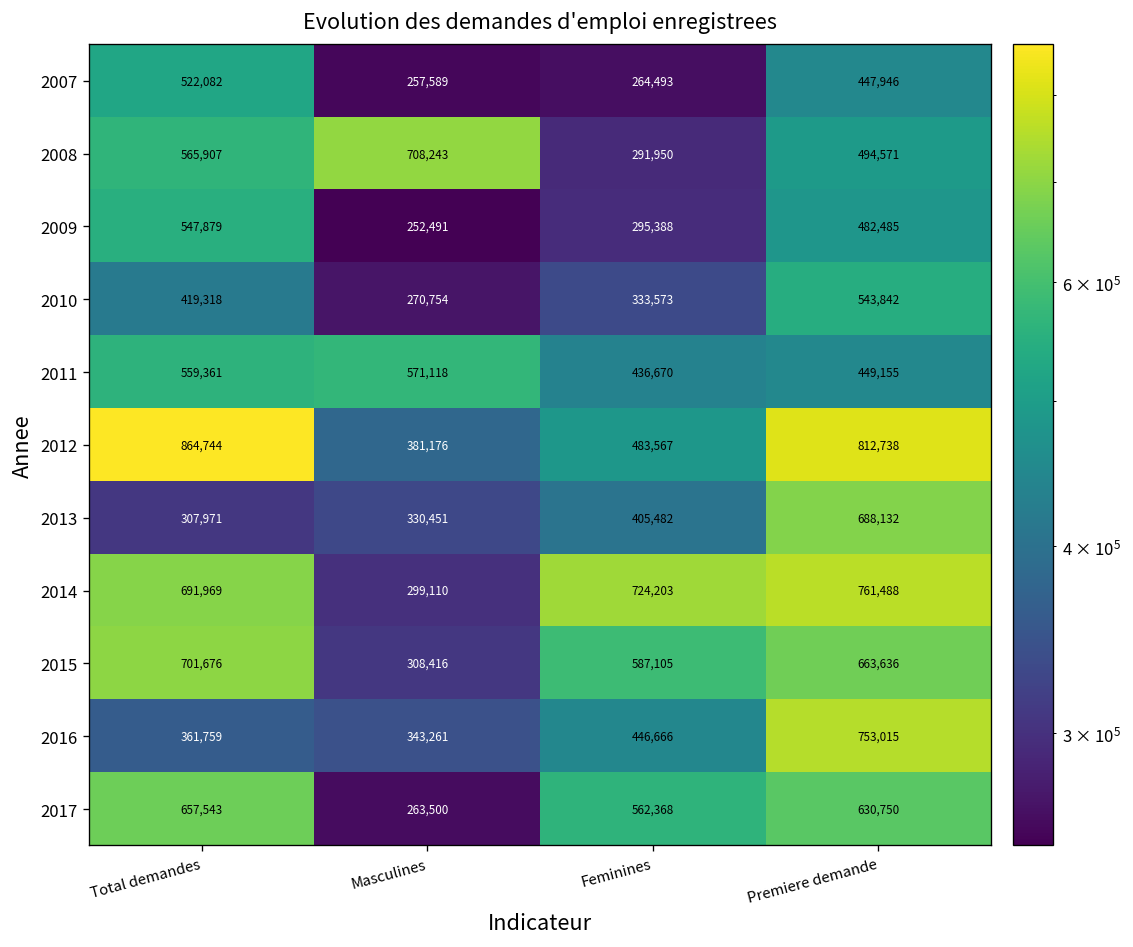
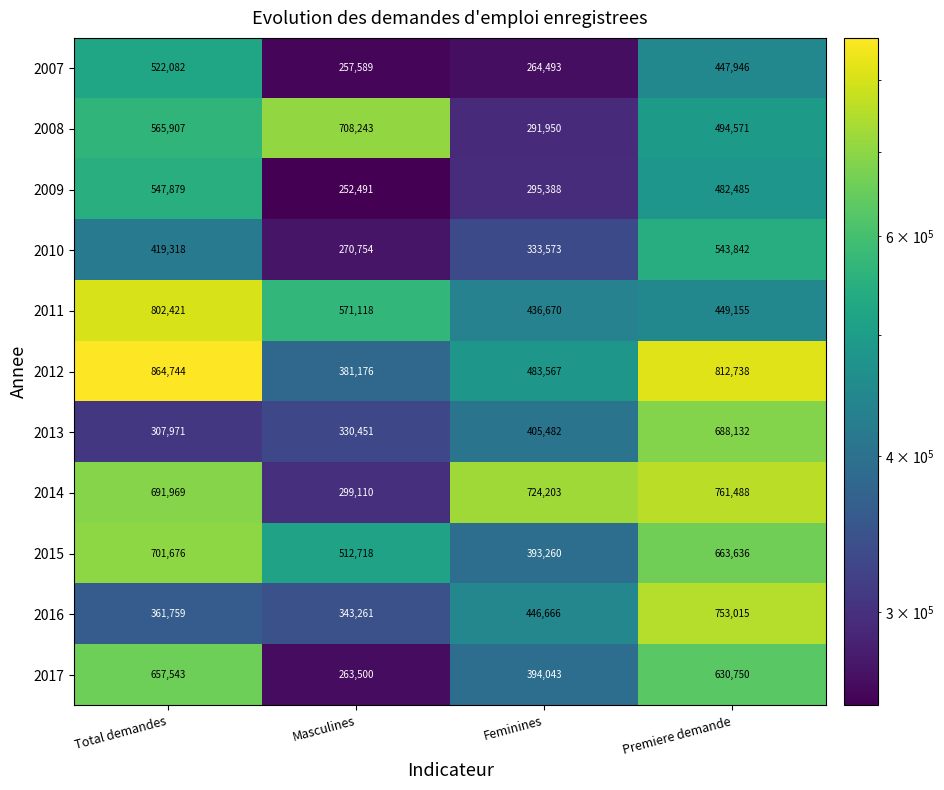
2011, Total demandes: 559,361 -> 802,421
2015, Masculines: 308,416 -> 512,718
2015, Feminines: 587,105 -> 393,260
2017, Feminines: 562,368 -> 394,043
